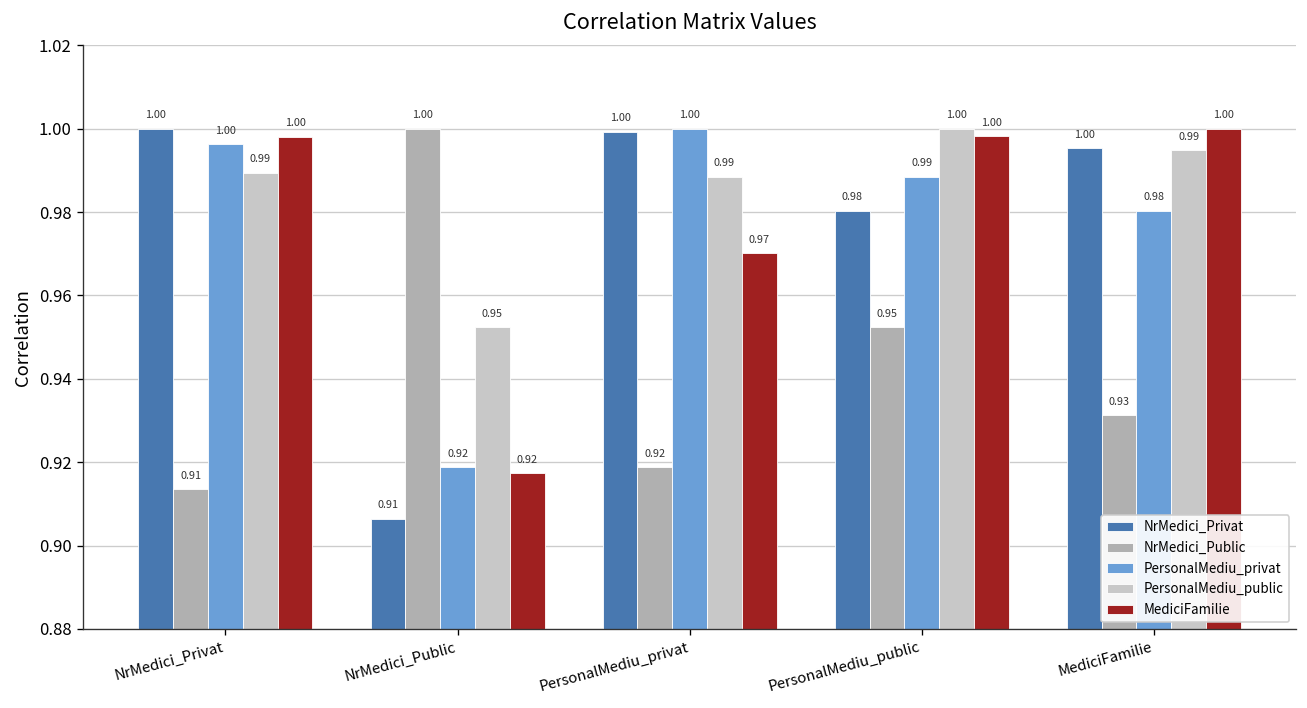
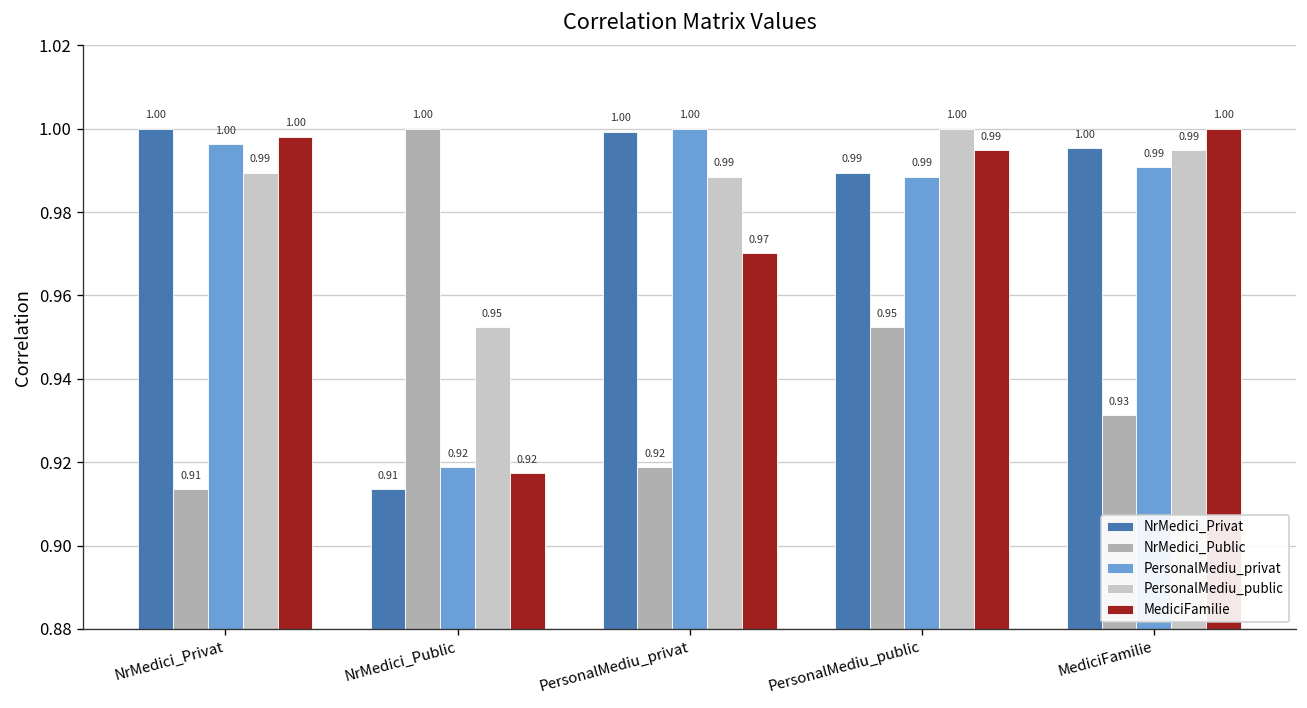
NrMedici_Privat, NrMedici_Public: 0.906 -> 0.914
NrMedici_Privat, PersonalMediu_public: 0.98 -> 0.99
MediciFamilie, PersonalMediu_public: 1.00 -> 0.99
PersonalMediu_privat, MediciFamilie: 0.98 -> 0.99
